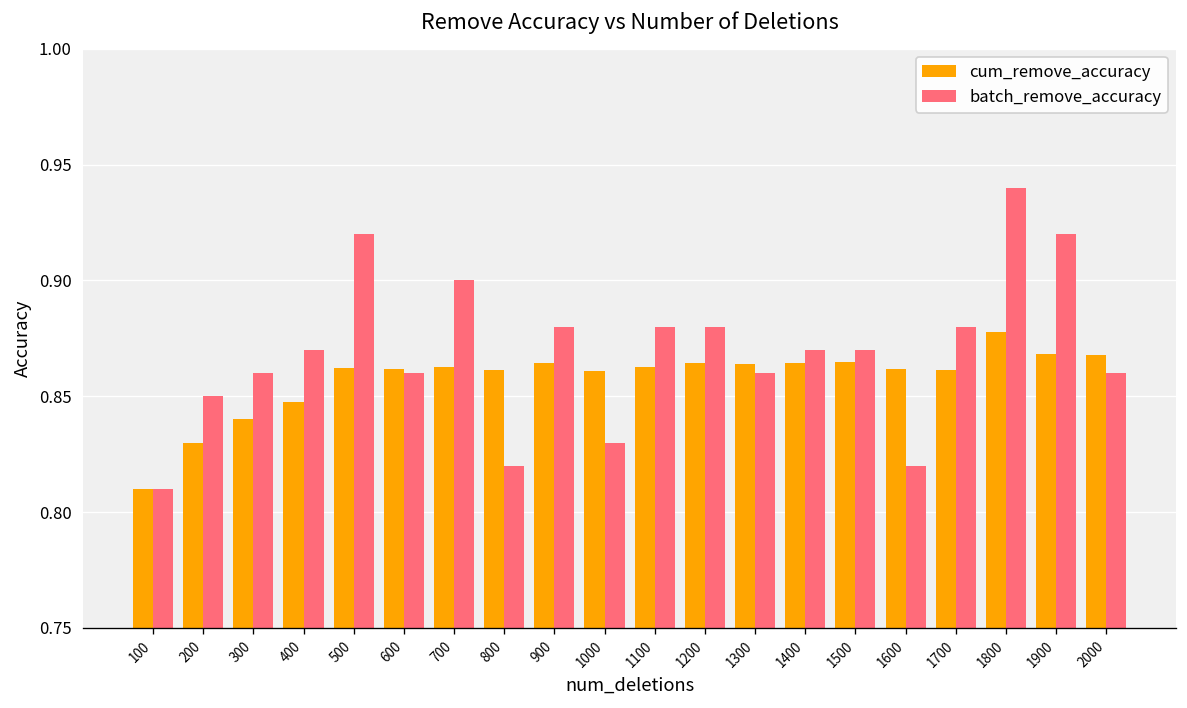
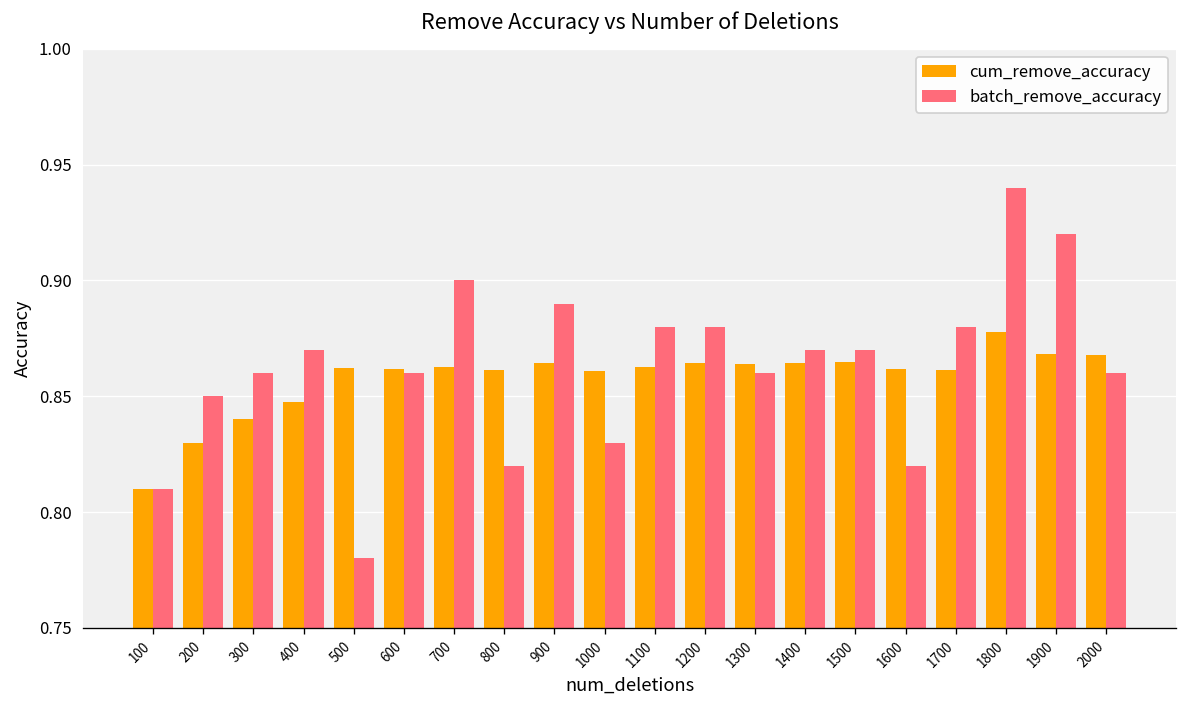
batch_remove_accuracy, 500: 0.92 -> 0.78
batch_remove_accuracy, 900: 0.88 -> 0.89
